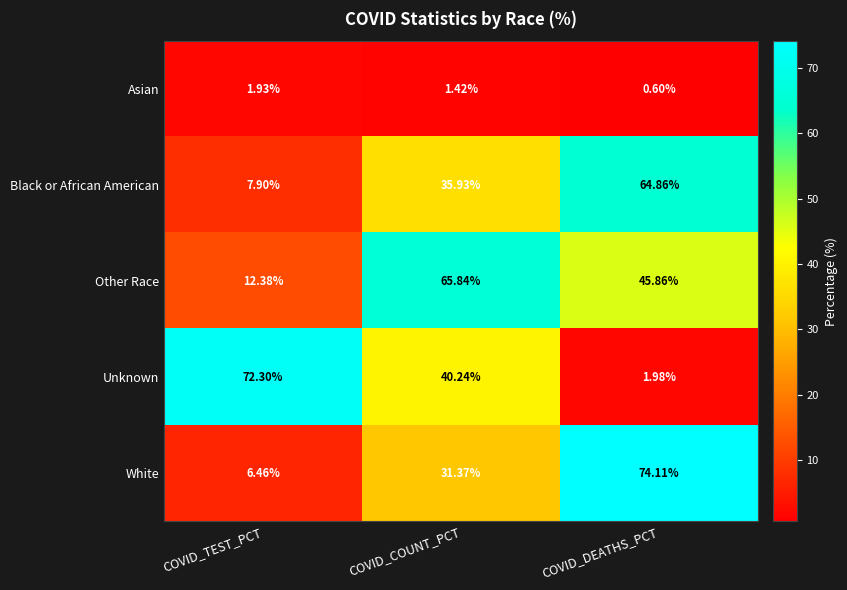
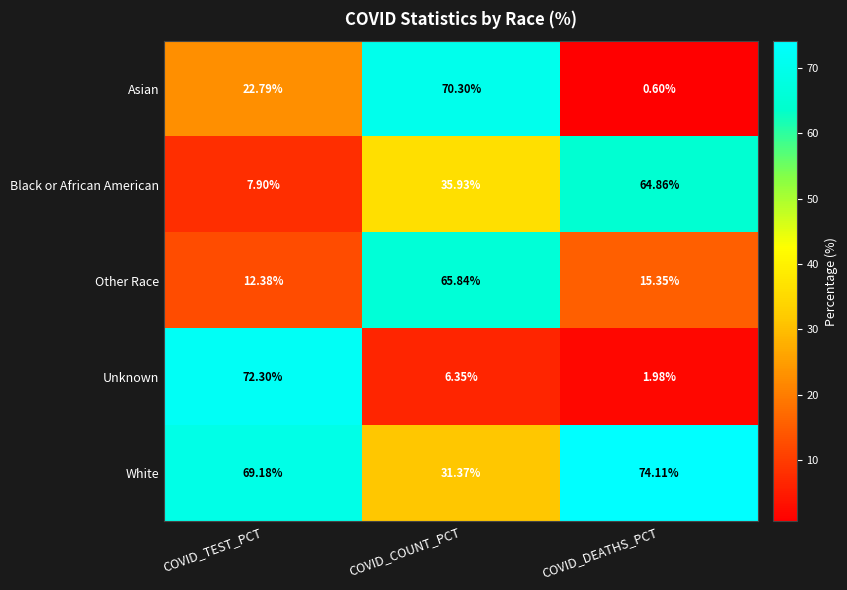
Asian, COVID_TEST_PCT: 1.93% -> 22.79%
Asian, COVID_COUNT_PCT: 1.42% -> 70.30%
Other Race, COVID_DEATHS_PCT: 45.86% -> 15.35%
Unknown, COVID_COUNT_PCT: 40.24% -> 6.35%
White, COVID_TEST_PCT: 6.46% -> 69.18%
